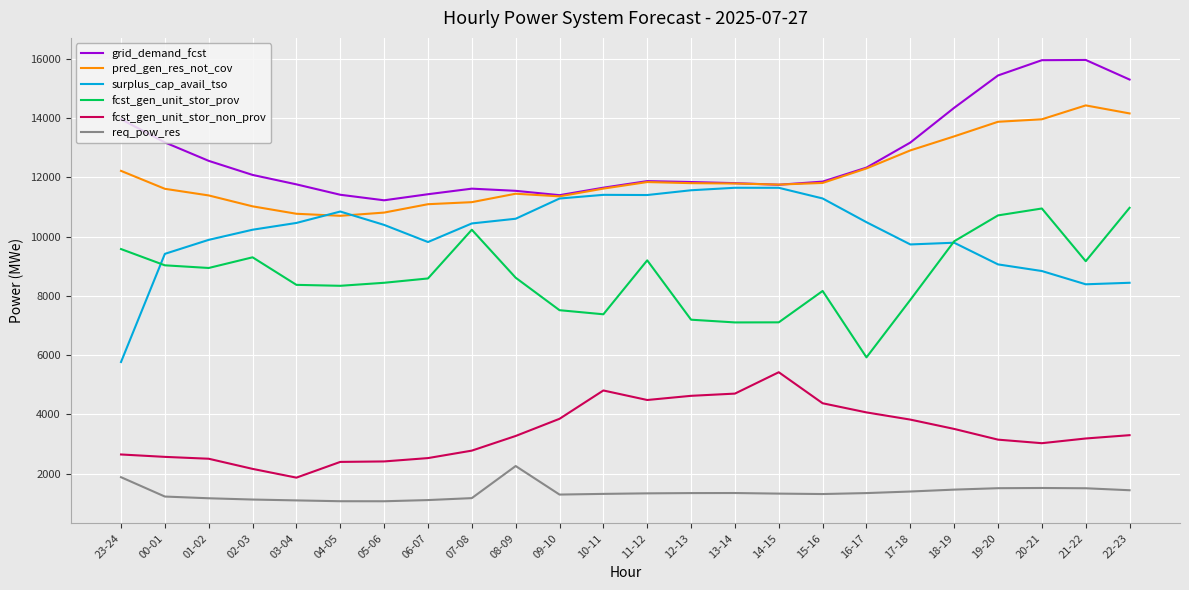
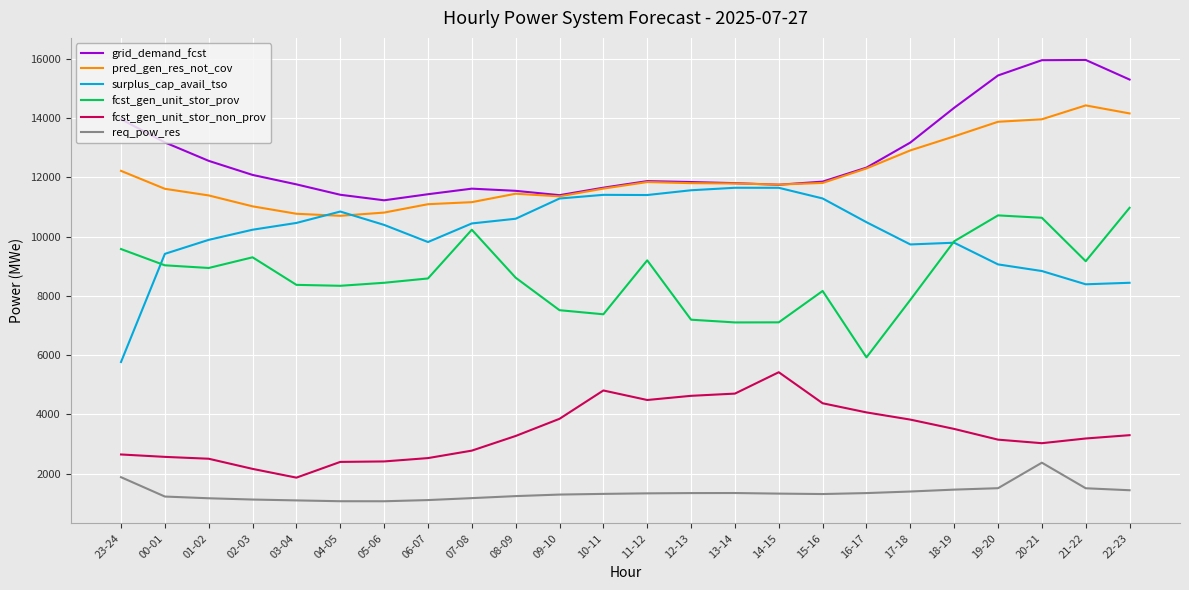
req_pow_res, 08-09: 2300 -> 1200
fcst_gen_unit_stor_prov, 20-21: 11000 -> 10600
req_pow_res, 20-21: 1500 -> 2400
